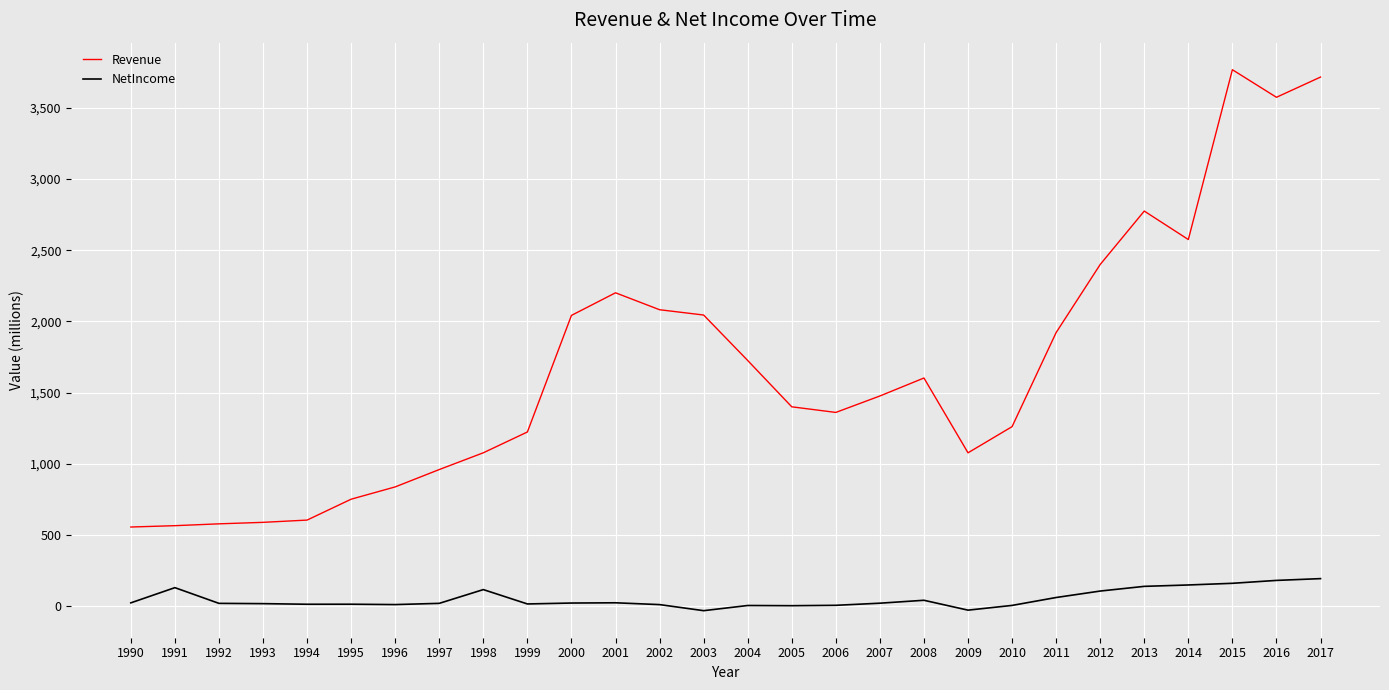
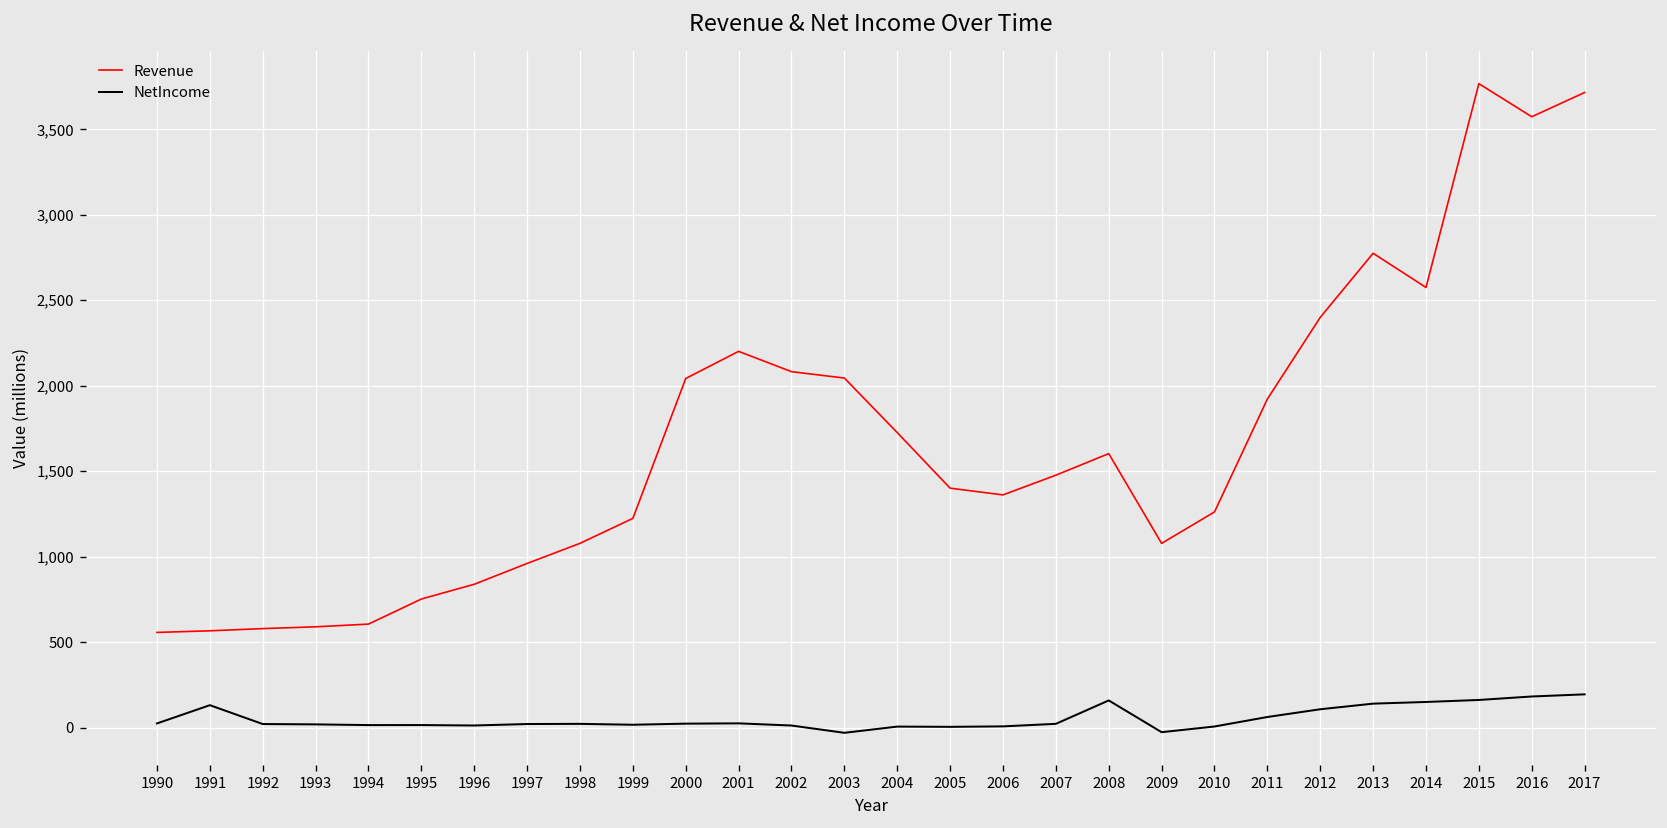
NetIncome, 1998: 120 -> 20
NetIncome, 2008: 40 -> 160
